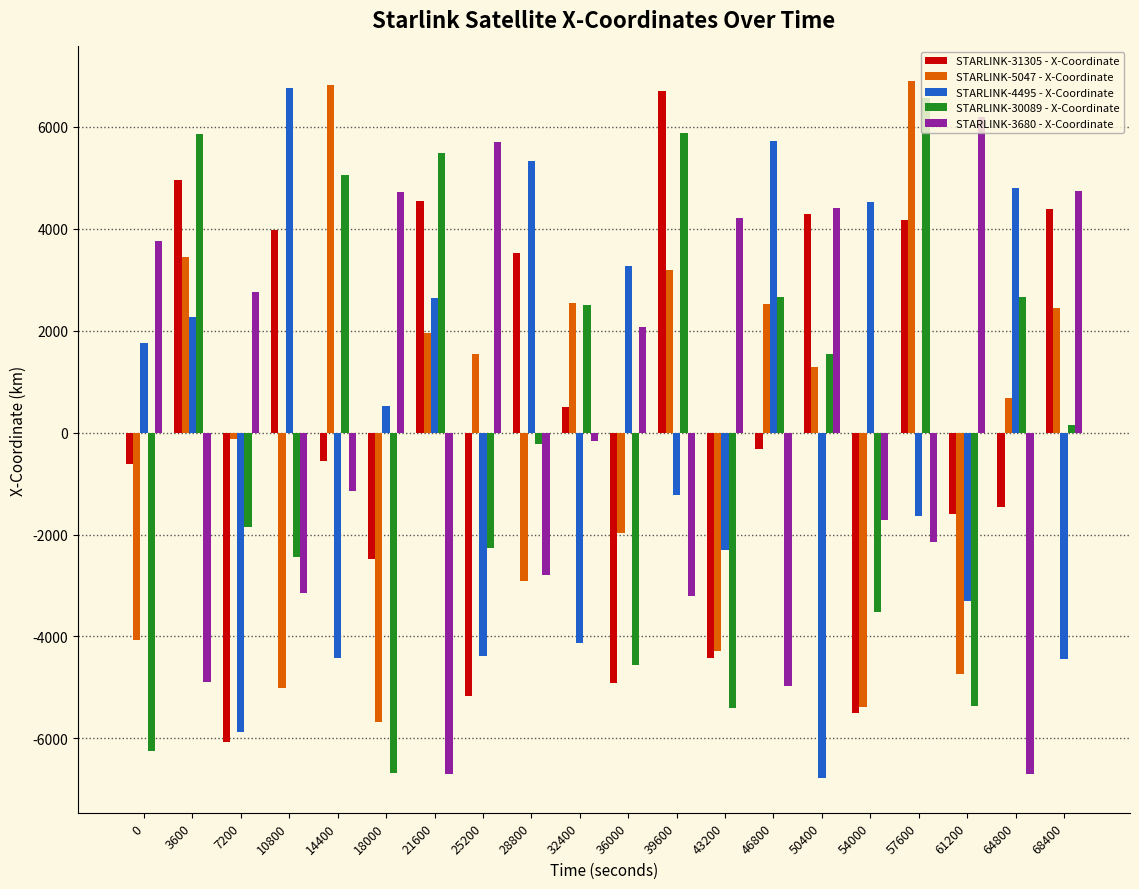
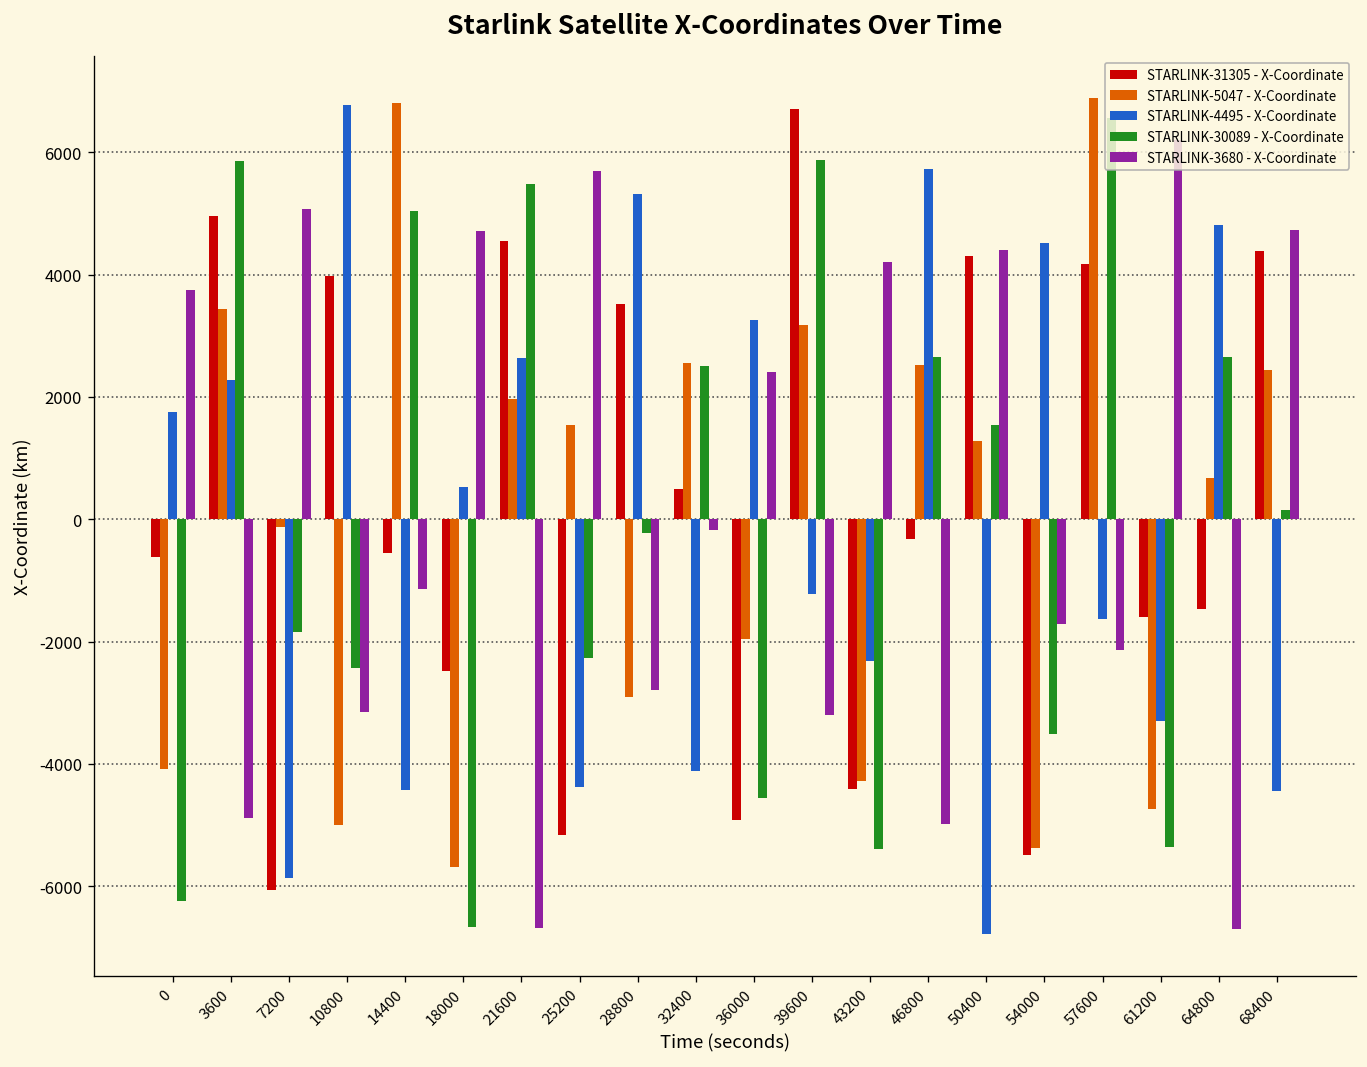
STARLINK-3680 - X-Coordinate, 7200: 2800 -> 5100
STARLINK-3680 - X-Coordinate, 36000: 2100 -> 2400
